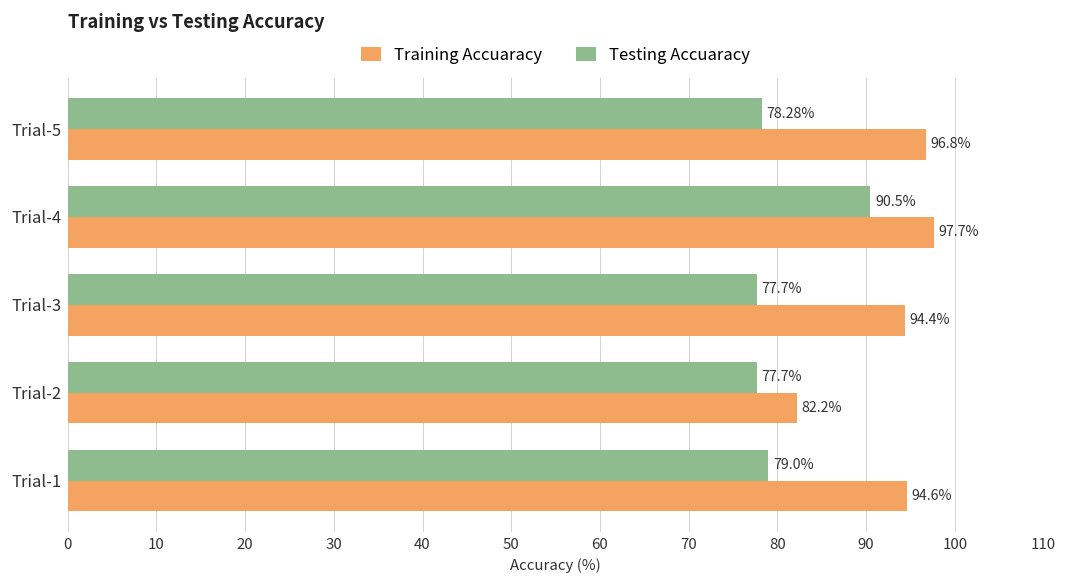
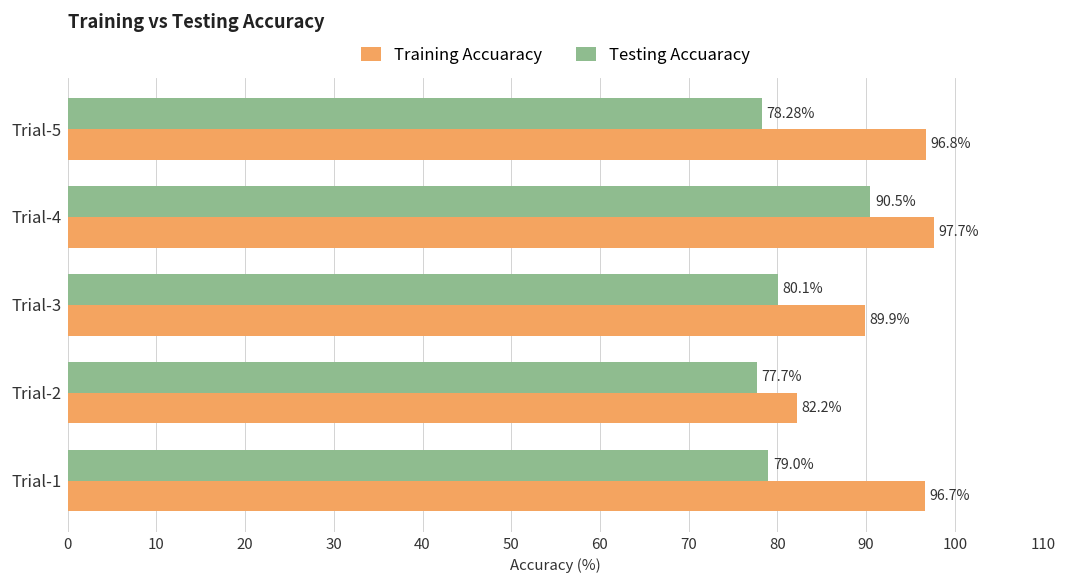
Testing Accuaracy, Trial-3: 77.7% -> 80.1%
Training Accuaracy, Trial-3: 94.4% -> 89.9%
Training Accuaracy, Trial-1: 94.6% -> 96.7%
